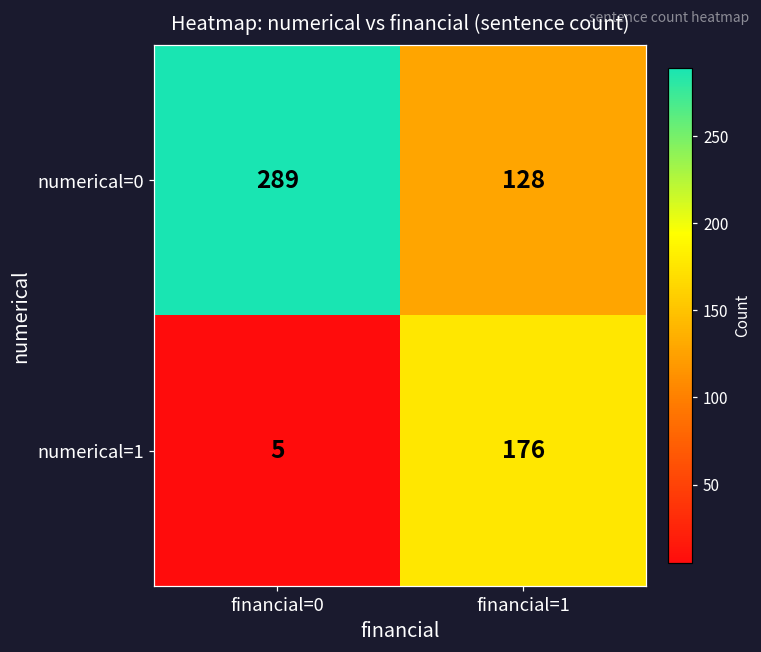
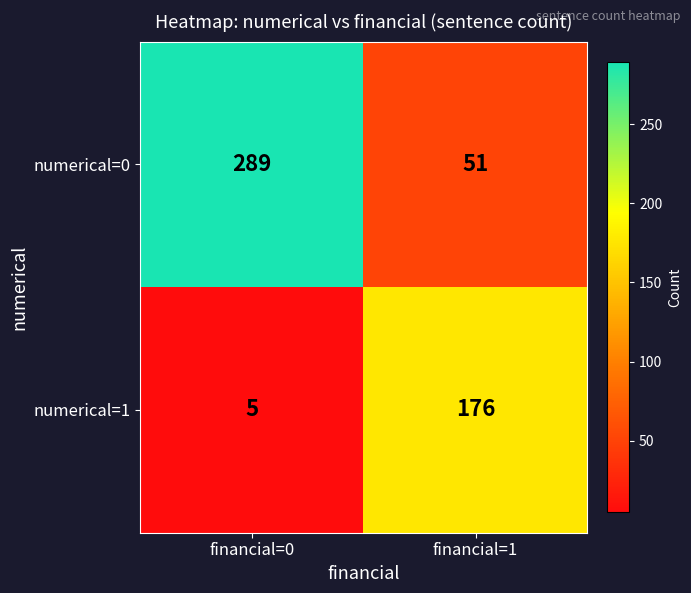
numerical=0, financial=1: 128 -> 51
